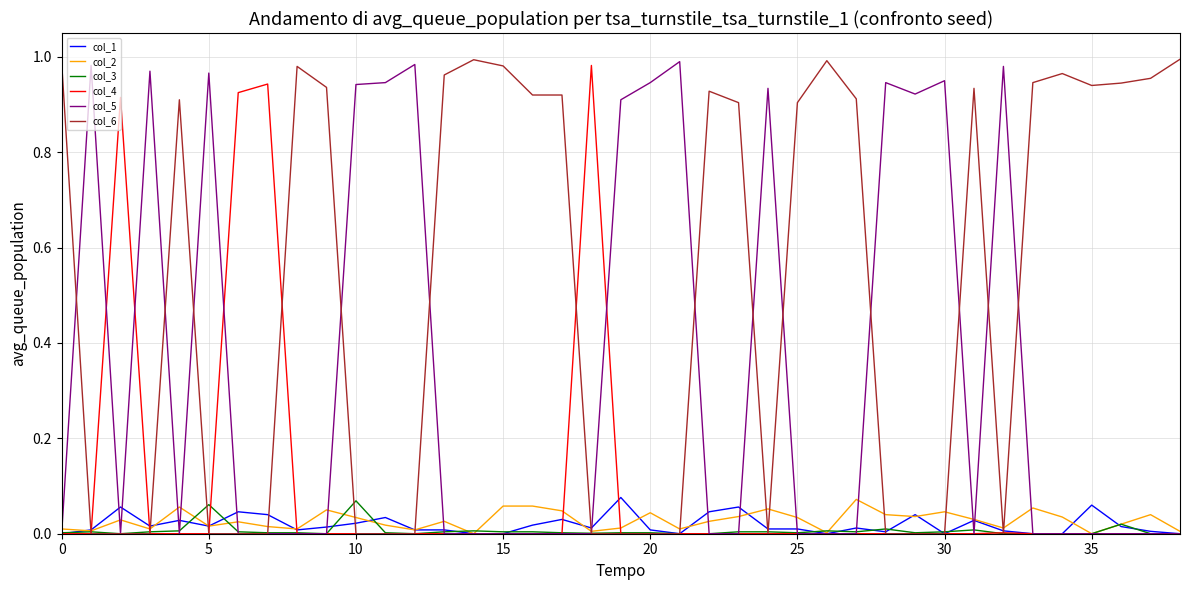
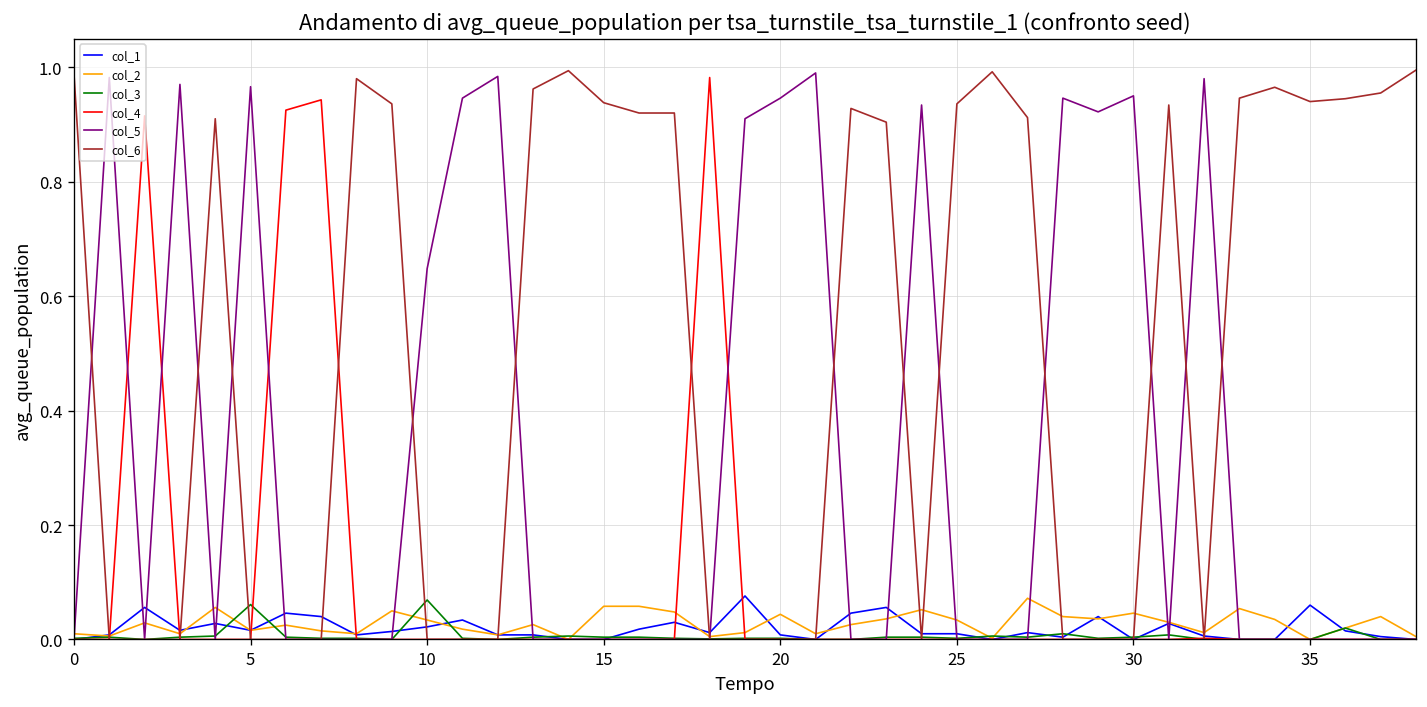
col_5, 10: 0.94 -> 0.65
col_6, 15: 0.98 -> 0.94
col_6, 25: 0.90 -> 0.94
